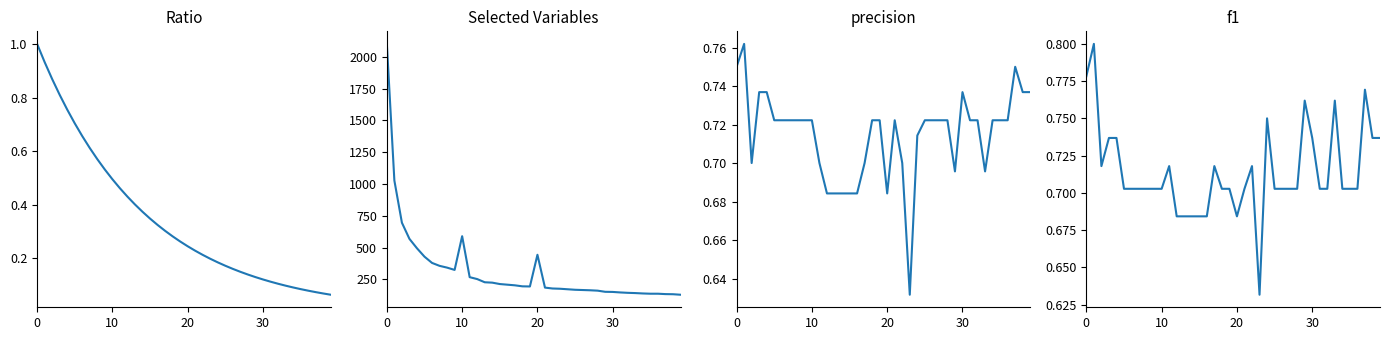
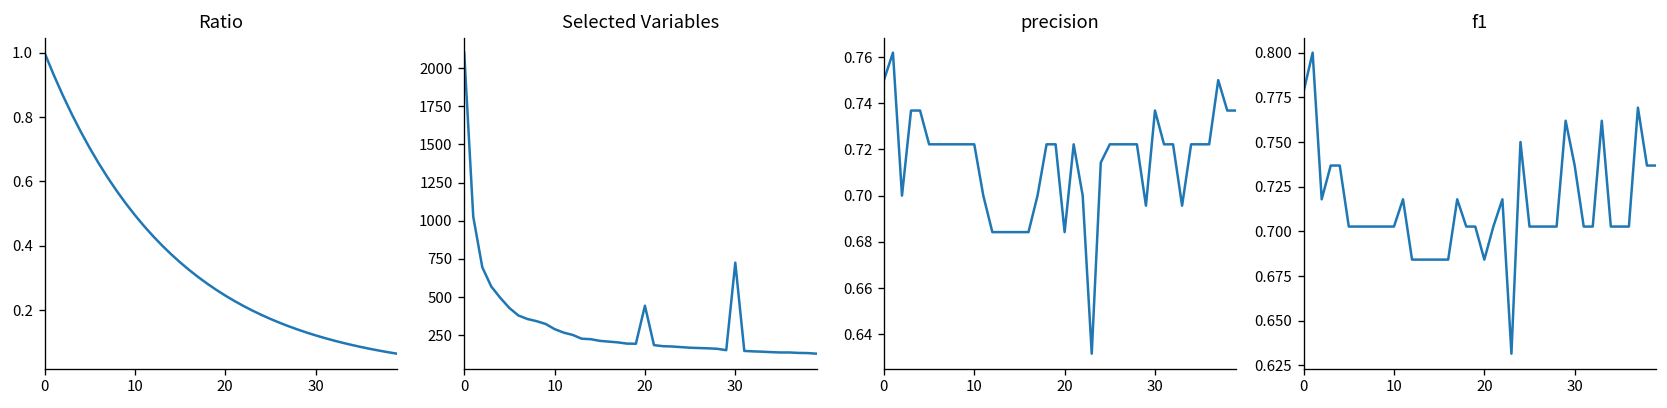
Selected Variables, 10: 590 -> 290
Selected Variables, 30: 150 -> 730
